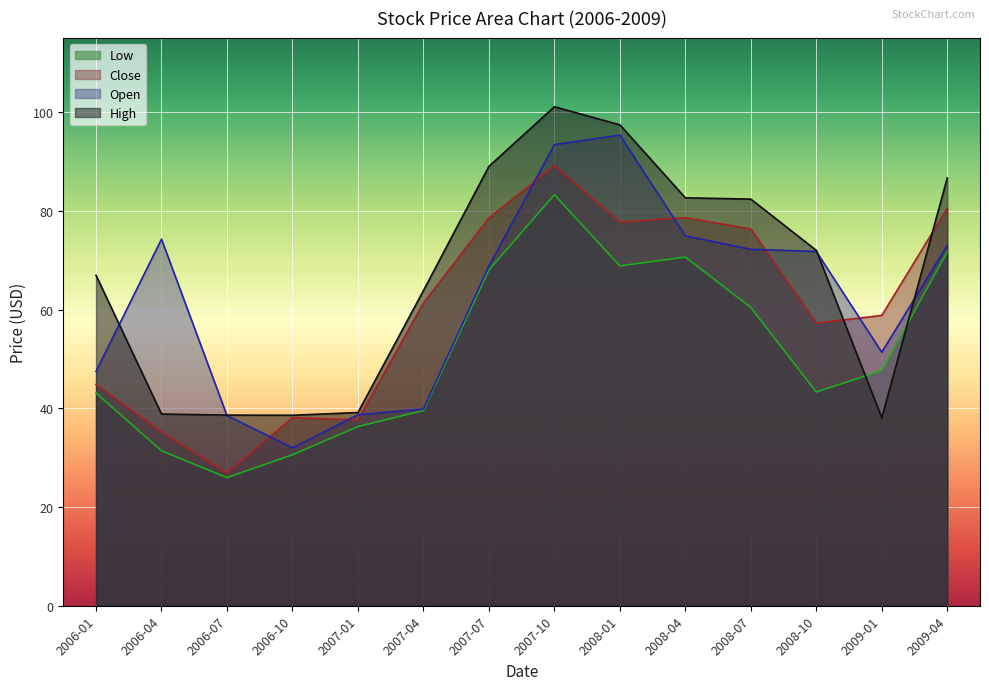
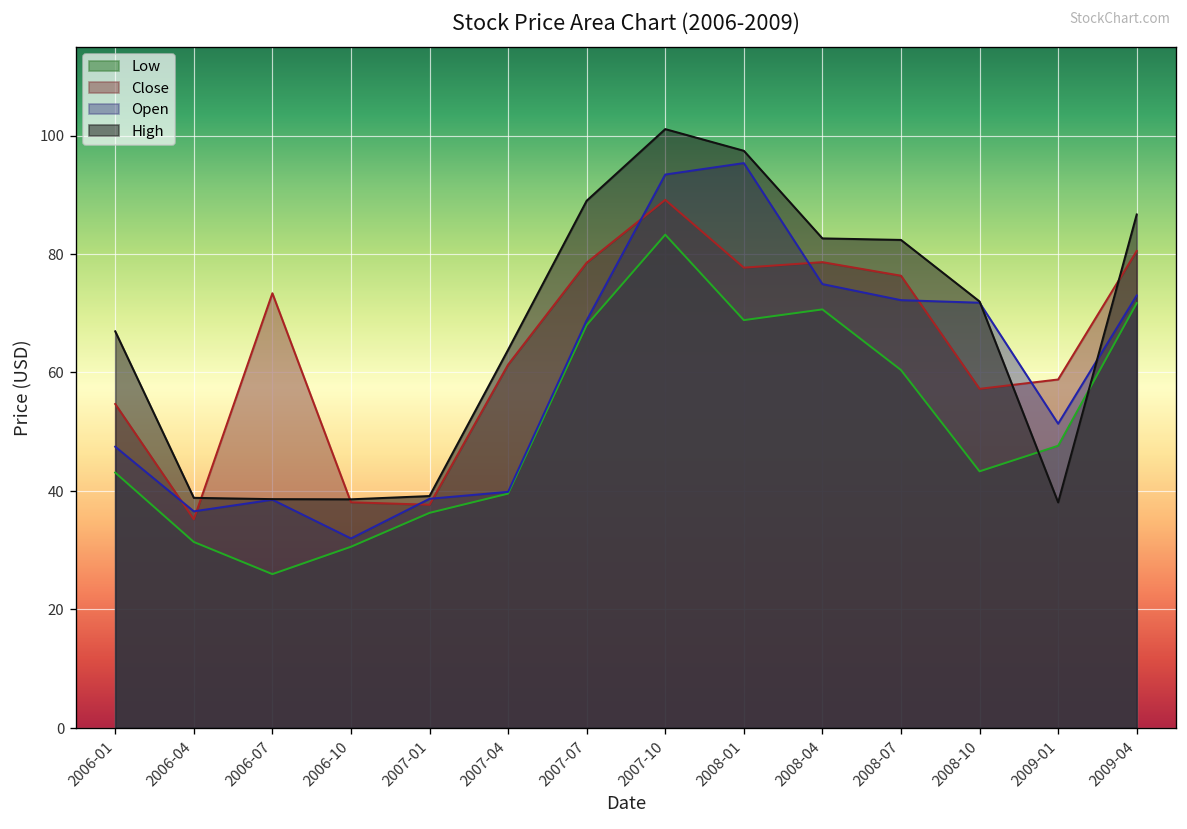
Close, 2006-01: 45 -> 55
Open, 2006-04: 74 -> 37
Close, 2006-07: 27 -> 73
